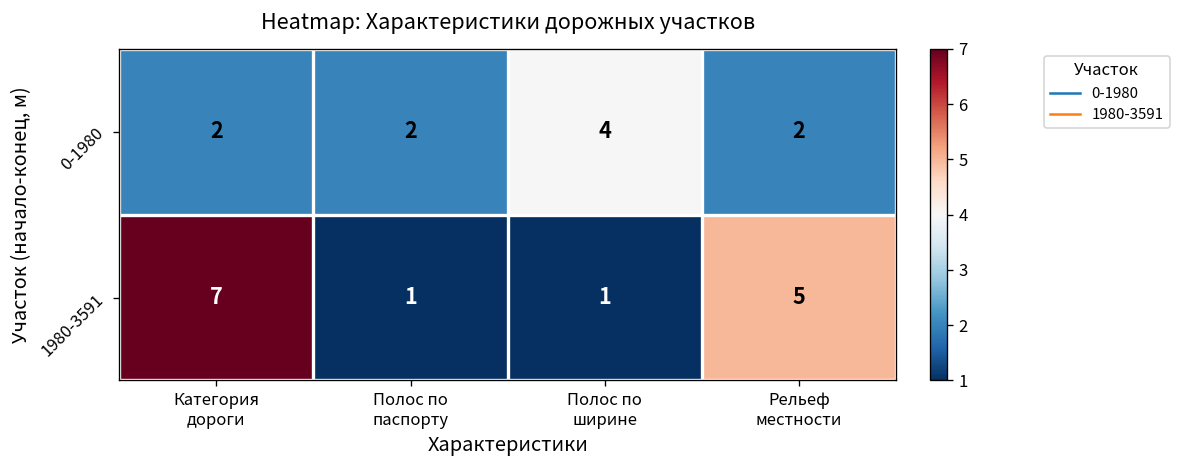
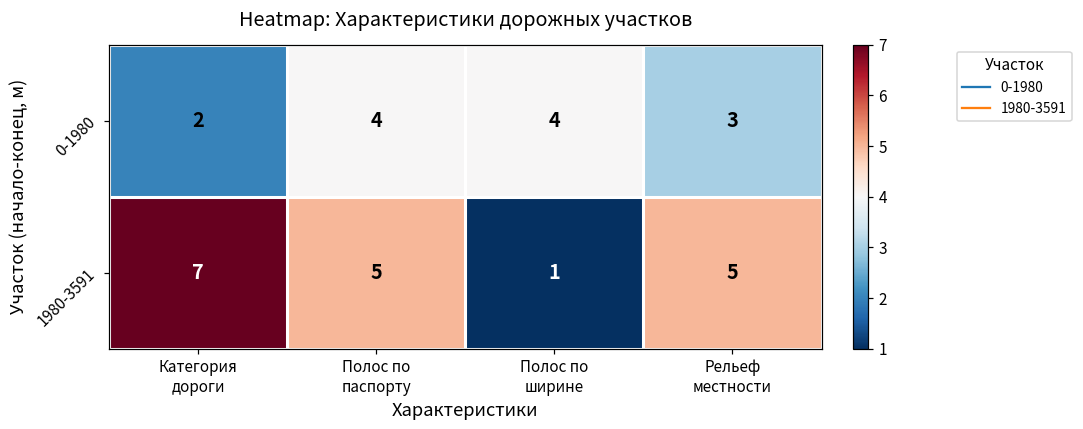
0-1980, Полос по паспорту: 2 -> 4
0-1980, Рельеф местности: 2 -> 3
1980-3591, Полос по паспорту: 1 -> 5
